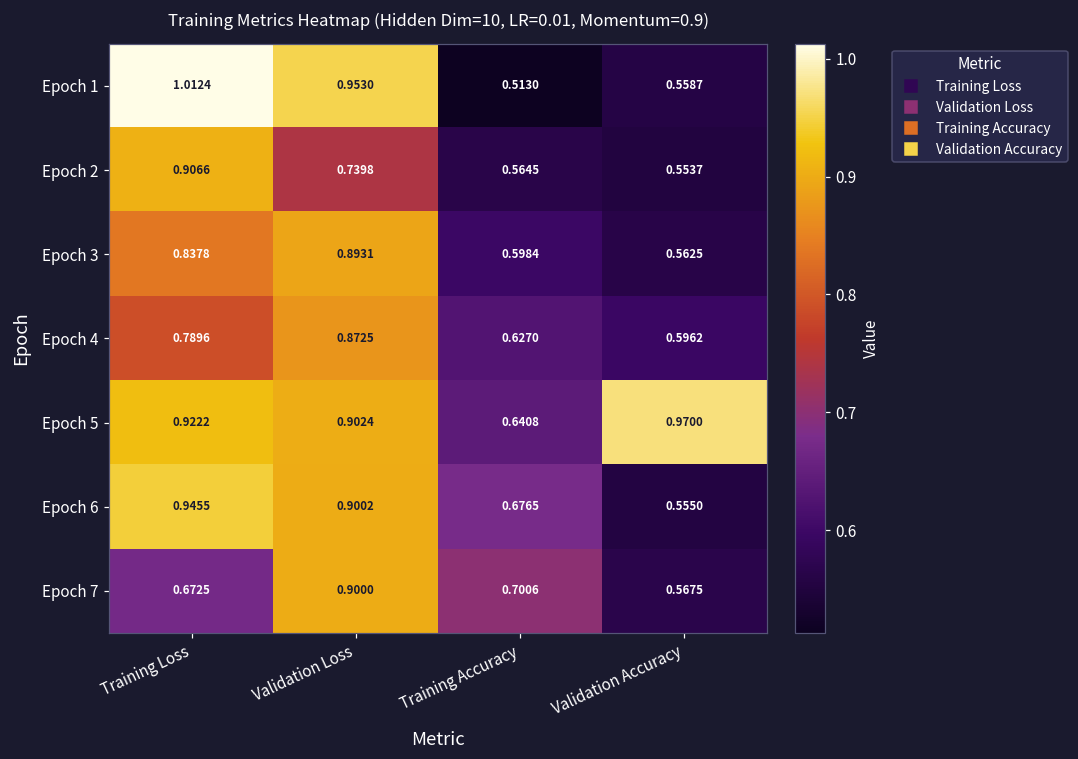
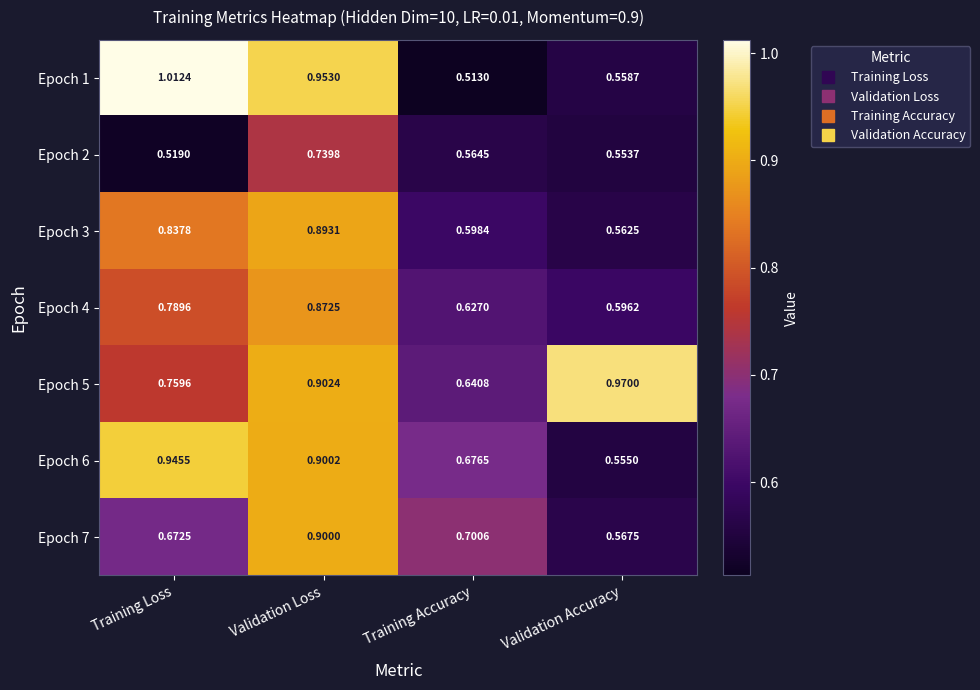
Epoch 2, Training Loss: 0.9066 -> 0.5190
Epoch 5, Training Loss: 0.9222 -> 0.7596
